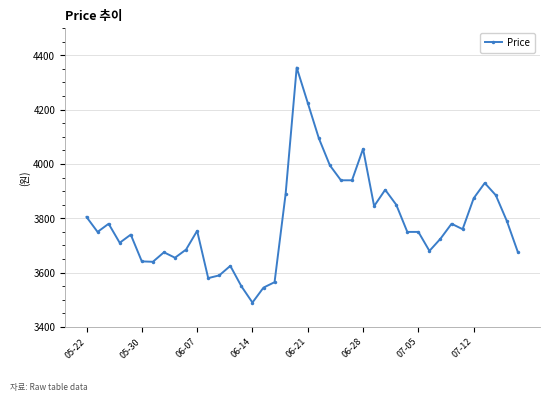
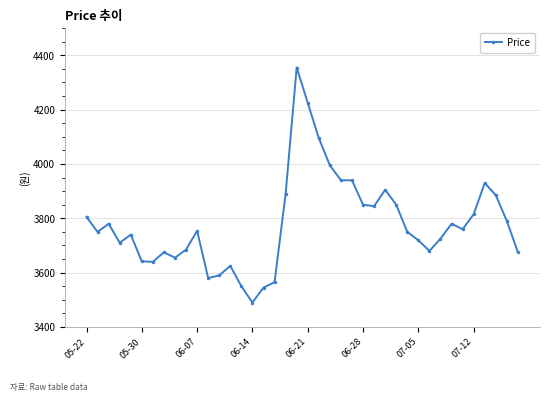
06-28: 4060 -> 3850
07-05: 3750 -> 3720
07-12: 3870 -> 3820
